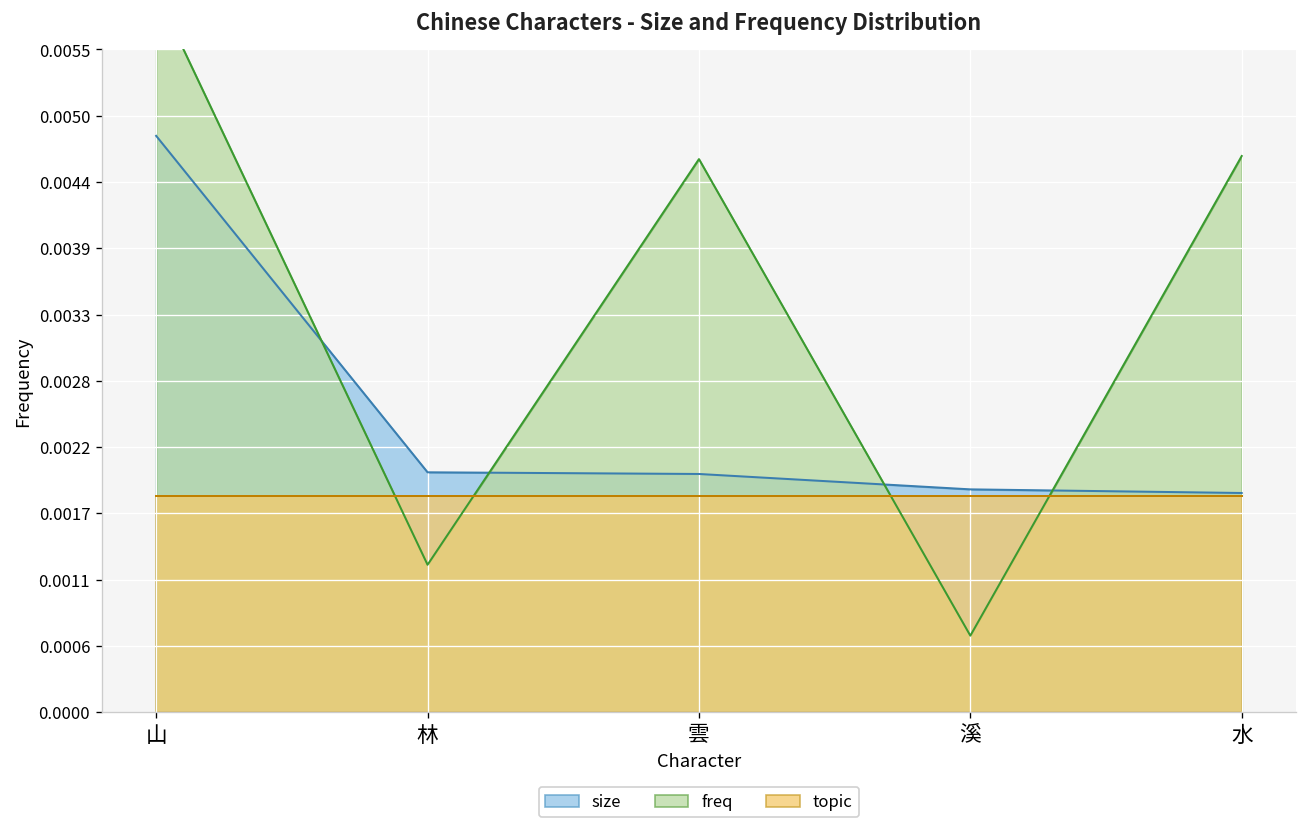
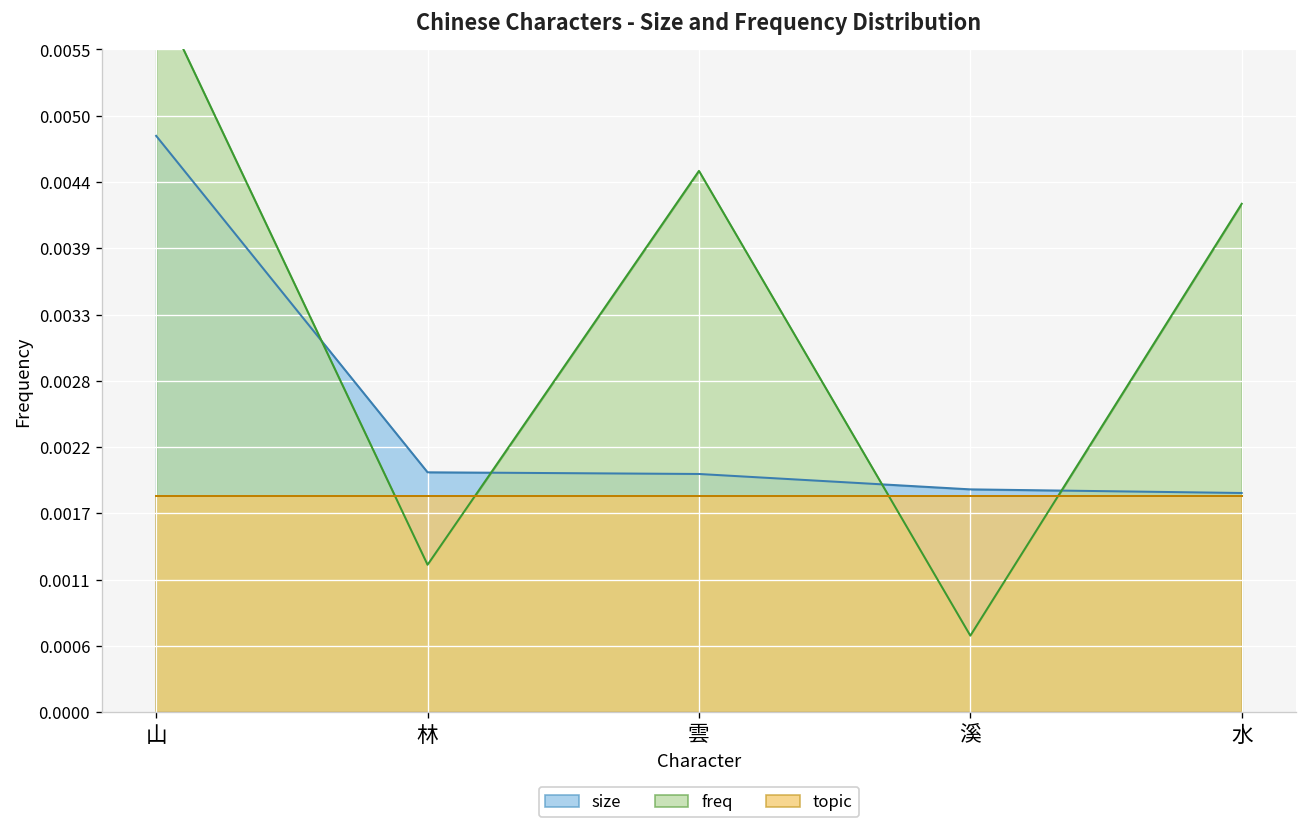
freq, 雲: 0.0046 -> 0.0045
freq, 水: 0.0046 -> 0.0042
